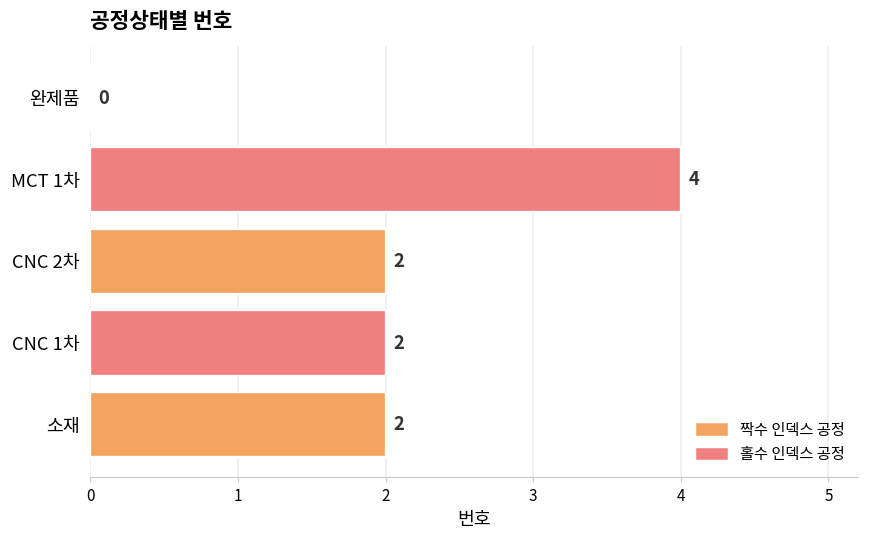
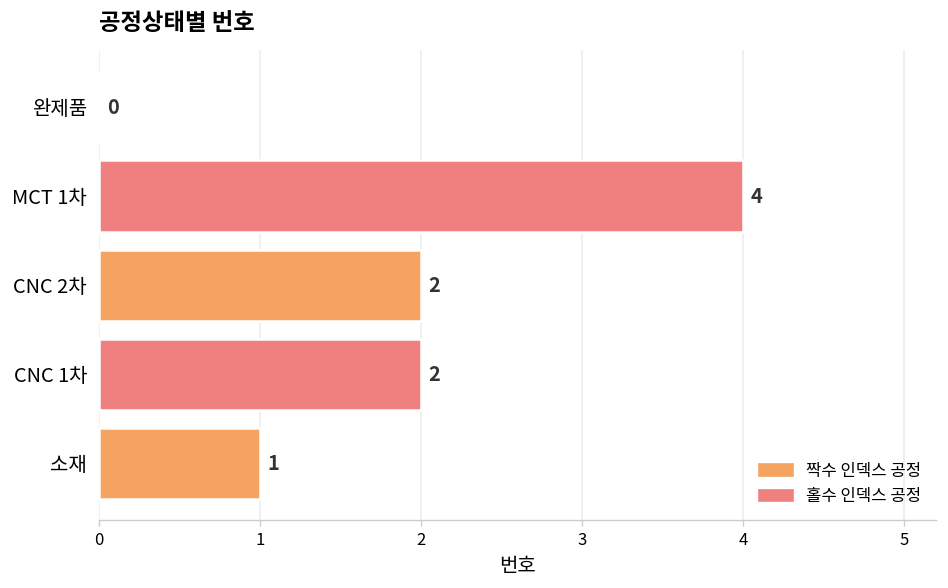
소재: 2 -> 1
